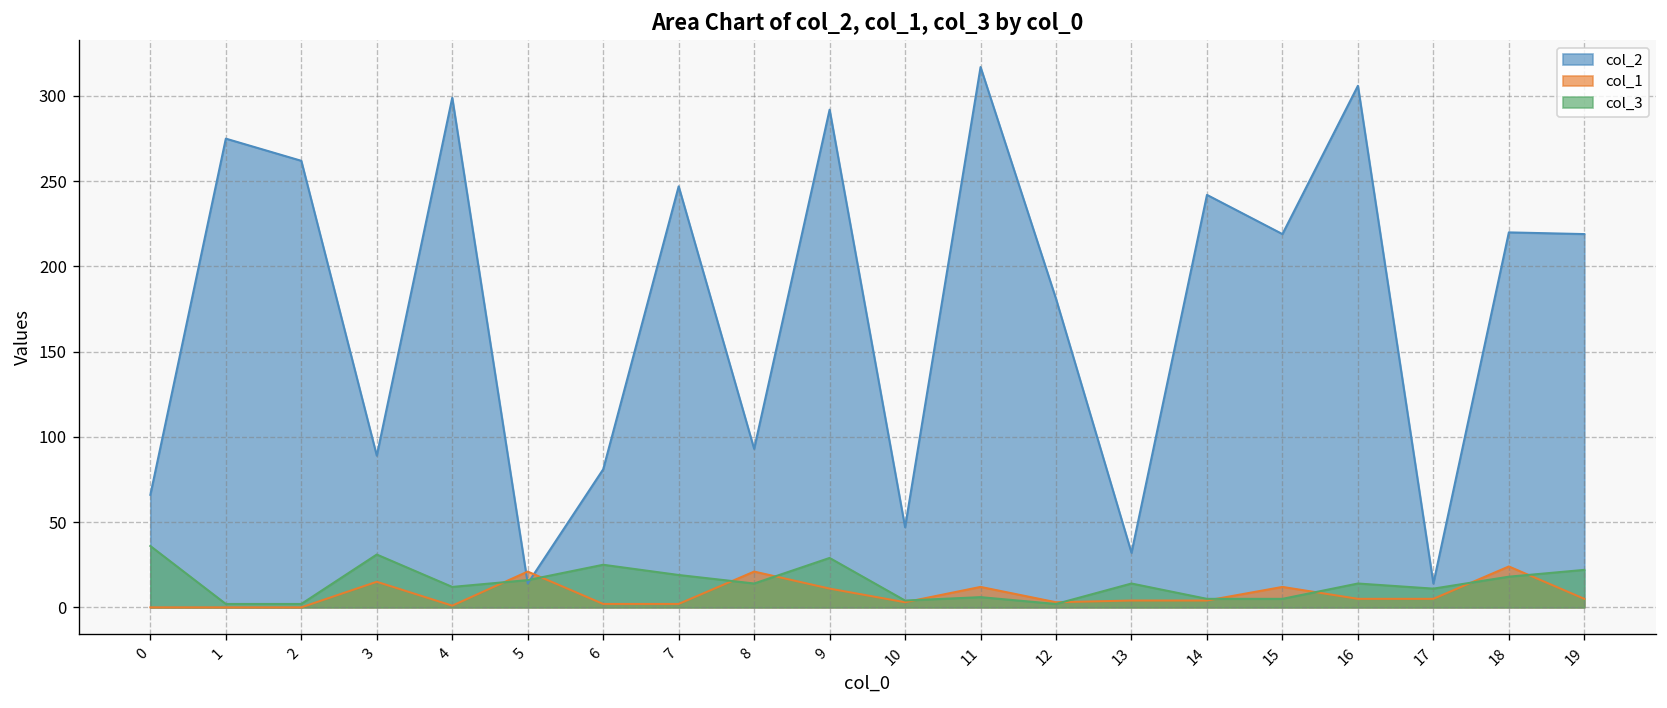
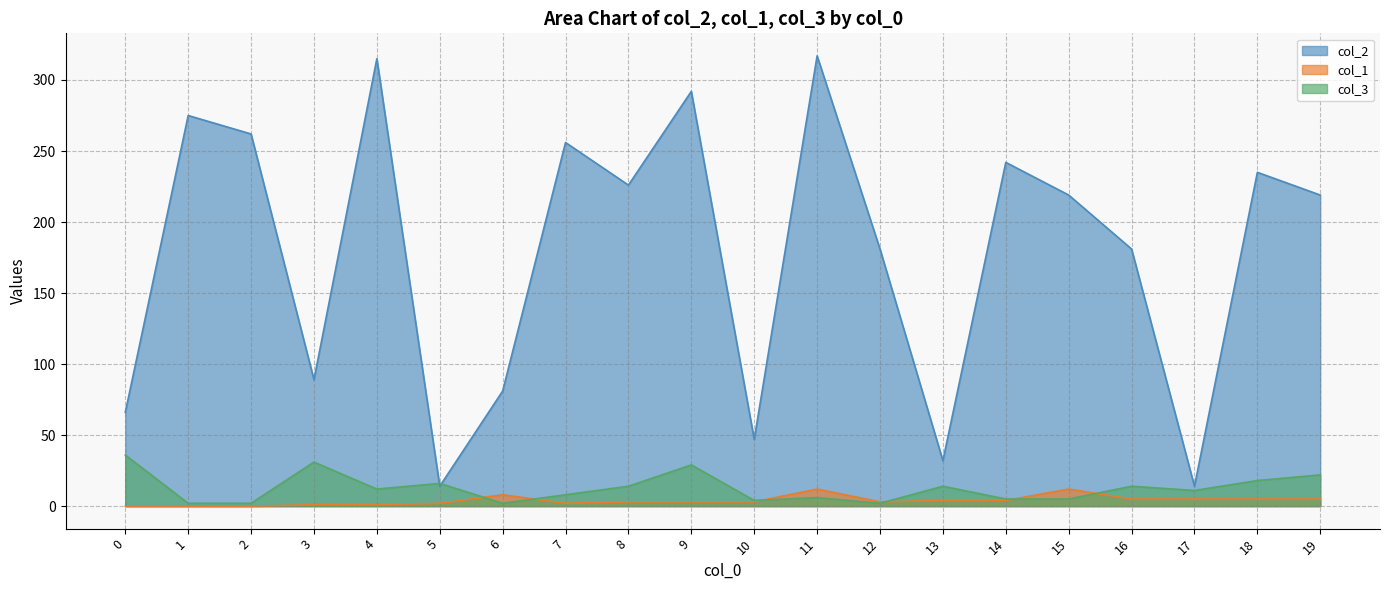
col_1, 3: 15 -> 1
col_2, 4: 299 -> 315
col_1, 5: 21 -> 2
col_1, 6: 2 -> 8
col_3, 6: 25 -> 2
col_2, 7: 247 -> 256
col_3, 7: 19 -> 8
col_2, 8: 93 -> 226
col_1, 8: 21 -> 3
col_1, 9: 11 -> 3
col_2, 16: 306 -> 181
col_2, 18: 220 -> 235
col_1, 18: 24 -> 5
